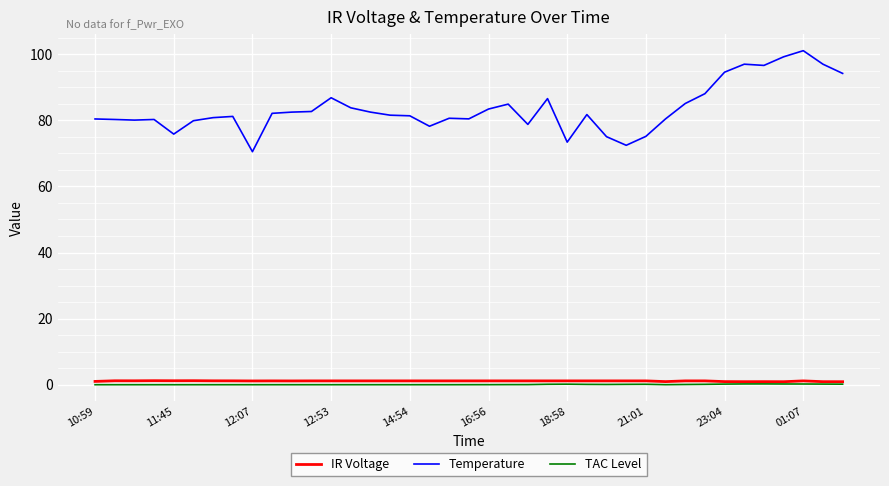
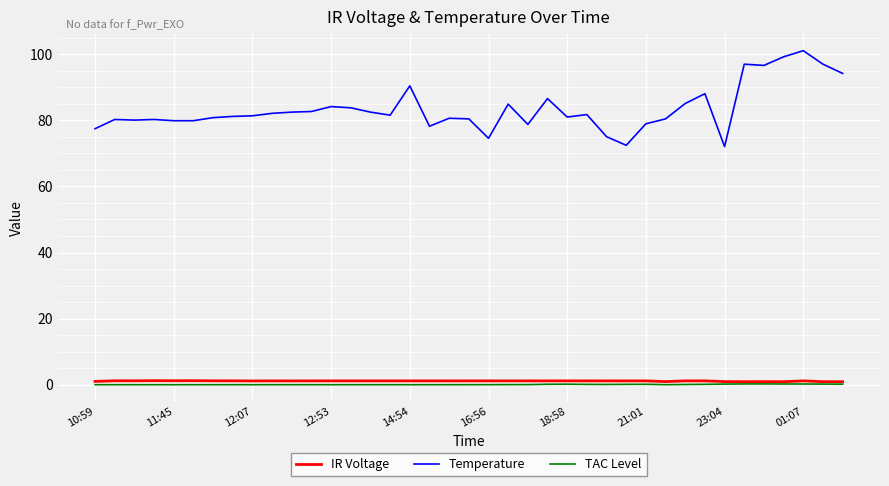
Temperature, 10:59: 80 -> 77
Temperature, 11:45: 76 -> 80
Temperature, 12:07: 71 -> 81
Temperature, 12:53: 87 -> 84
Temperature, 14:54: 81 -> 90
Temperature, 16:56: 83 -> 75
Temperature, 18:58: 73 -> 81
Temperature, 21:01: 75 -> 79
Temperature, 23:04: 95 -> 72
